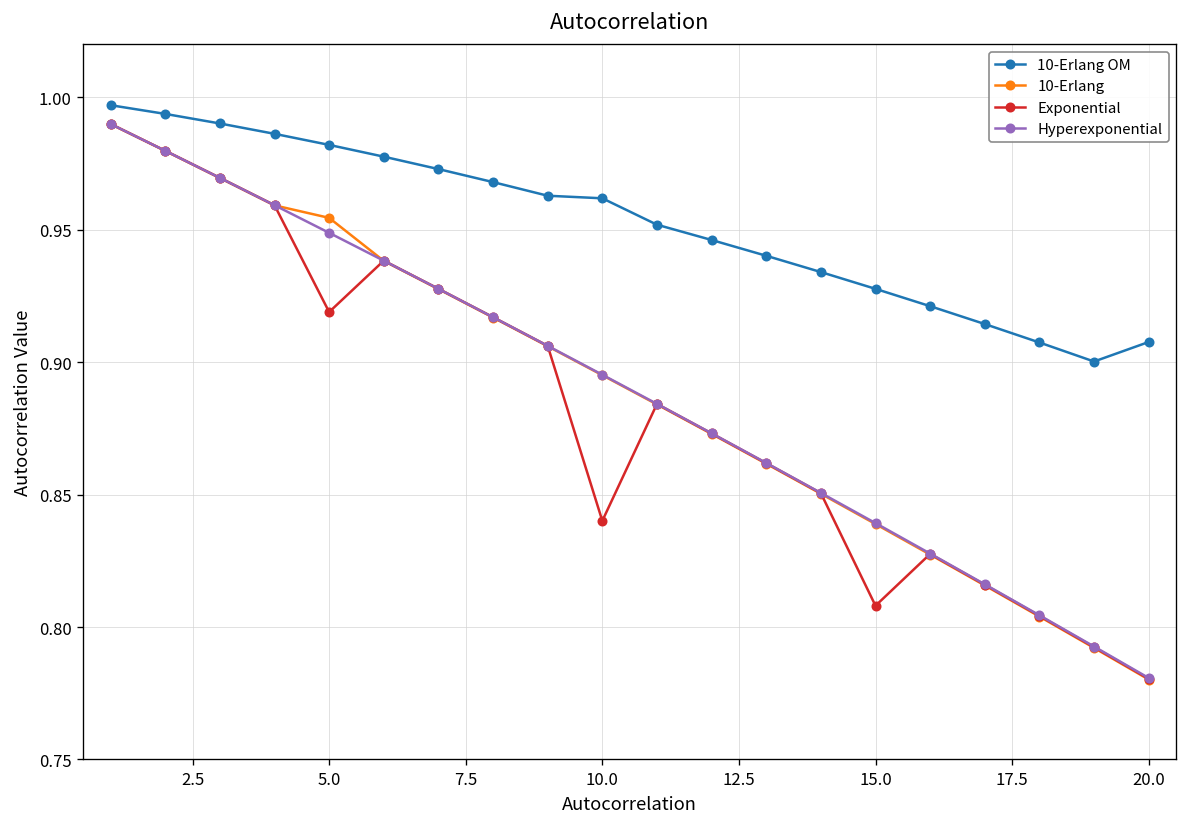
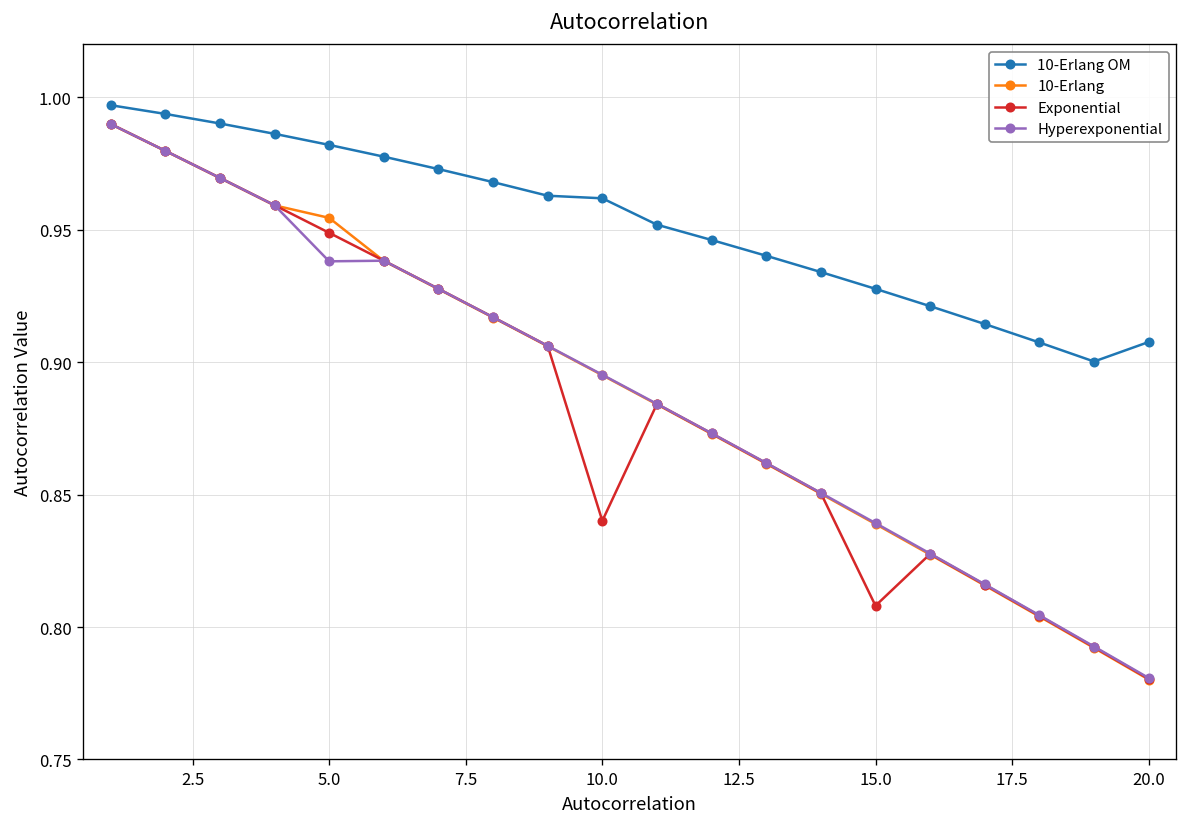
Exponential, 5.0: 0.919 -> 0.949
Hyperexponential, 5.0: 0.949 -> 0.938
